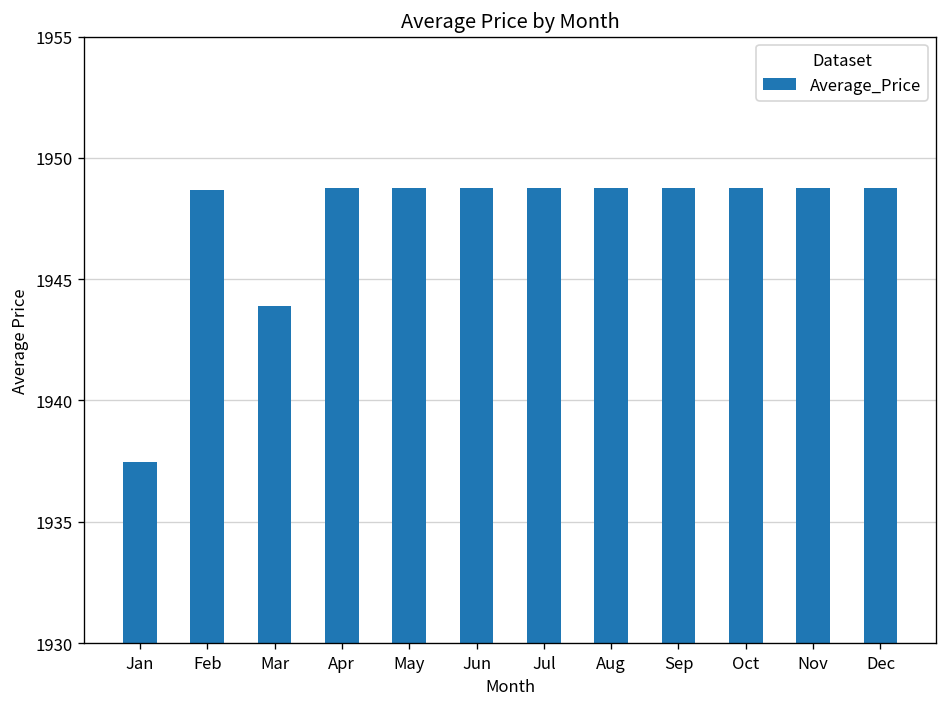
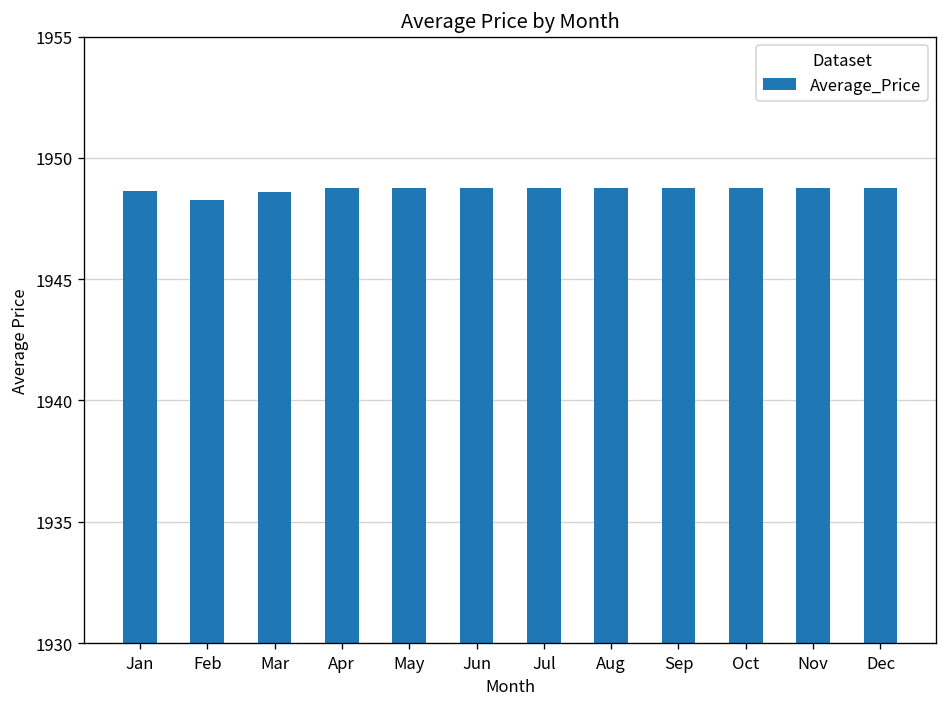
Jan: 1937.4 -> 1948.6
Feb: 1948.7 -> 1948.3
Mar: 1943.9 -> 1948.6
